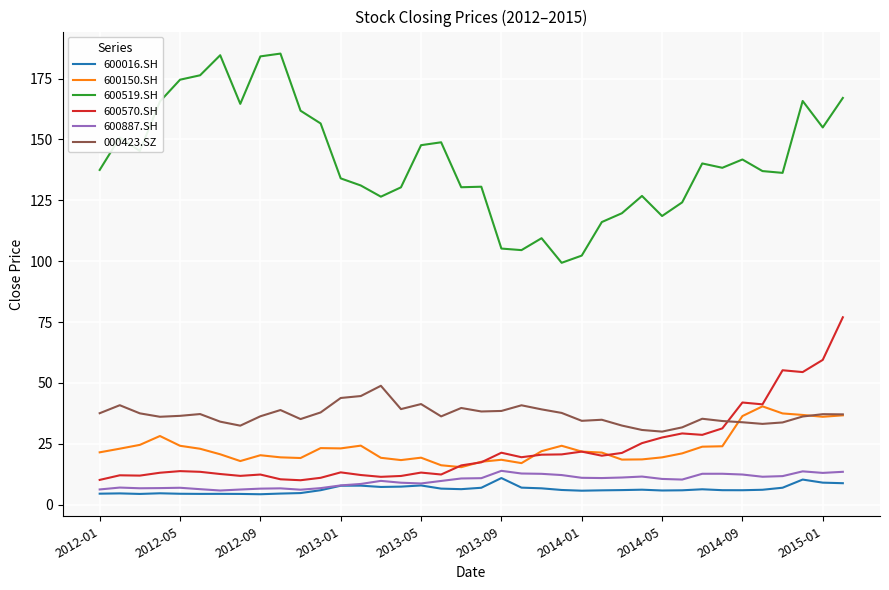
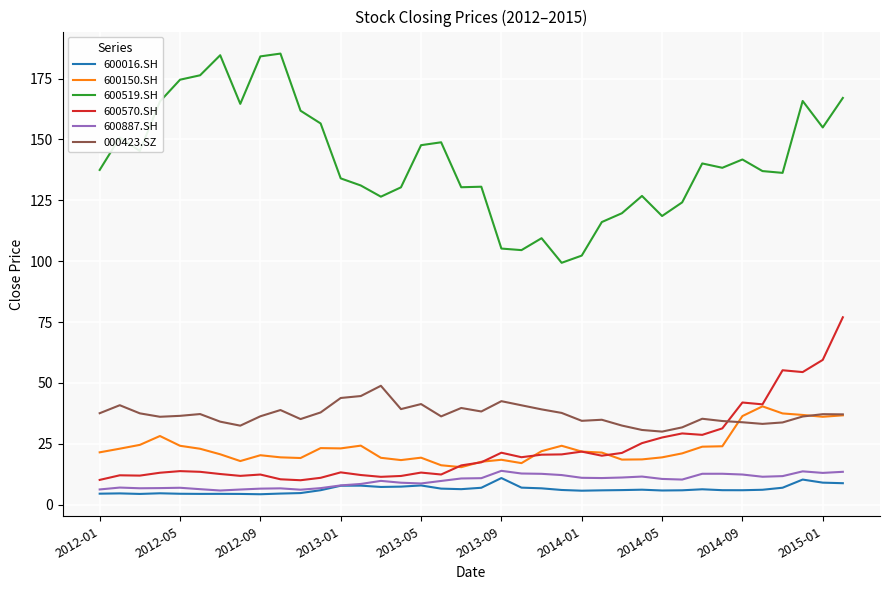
000423.SZ, 2013-09: 38 -> 42
